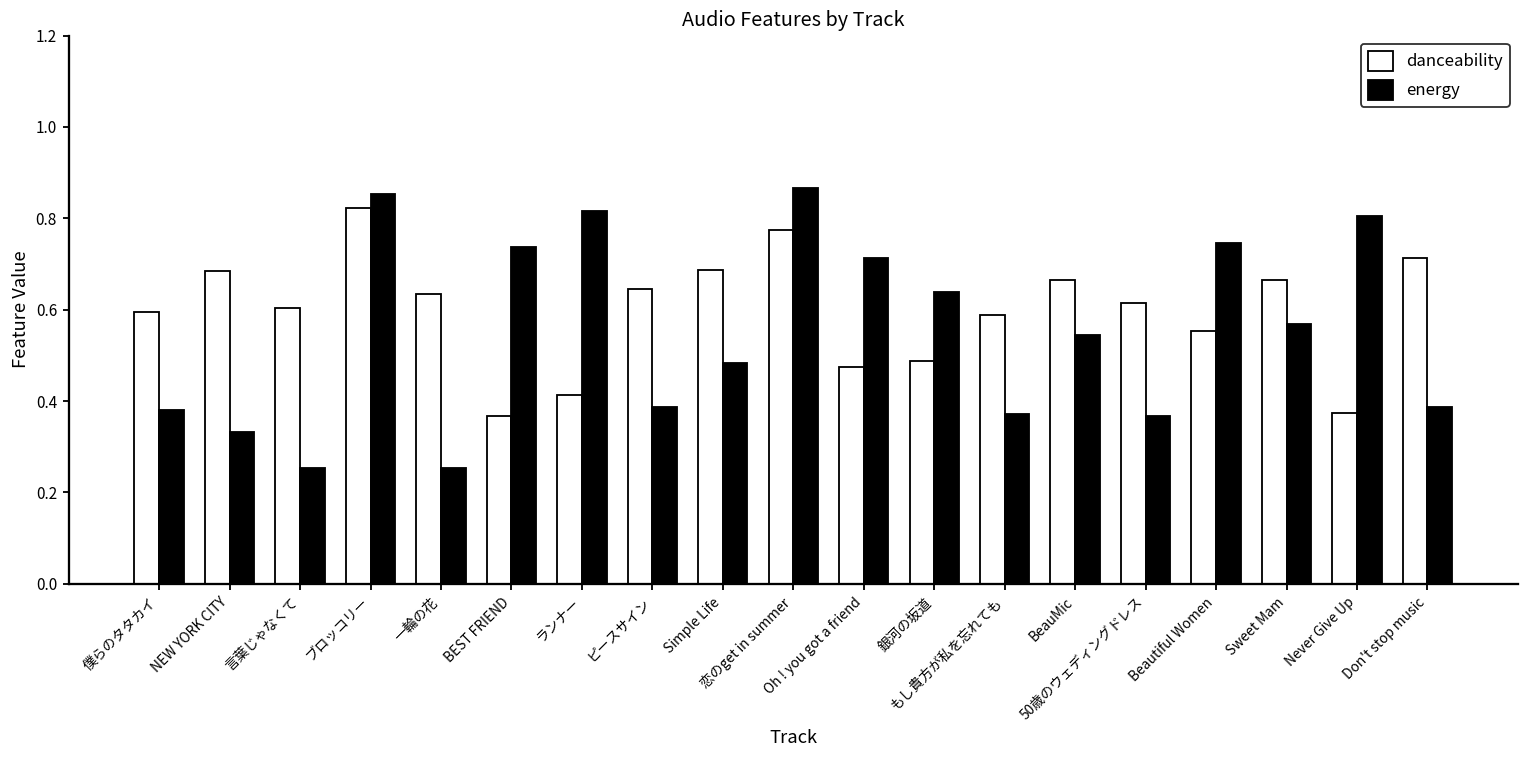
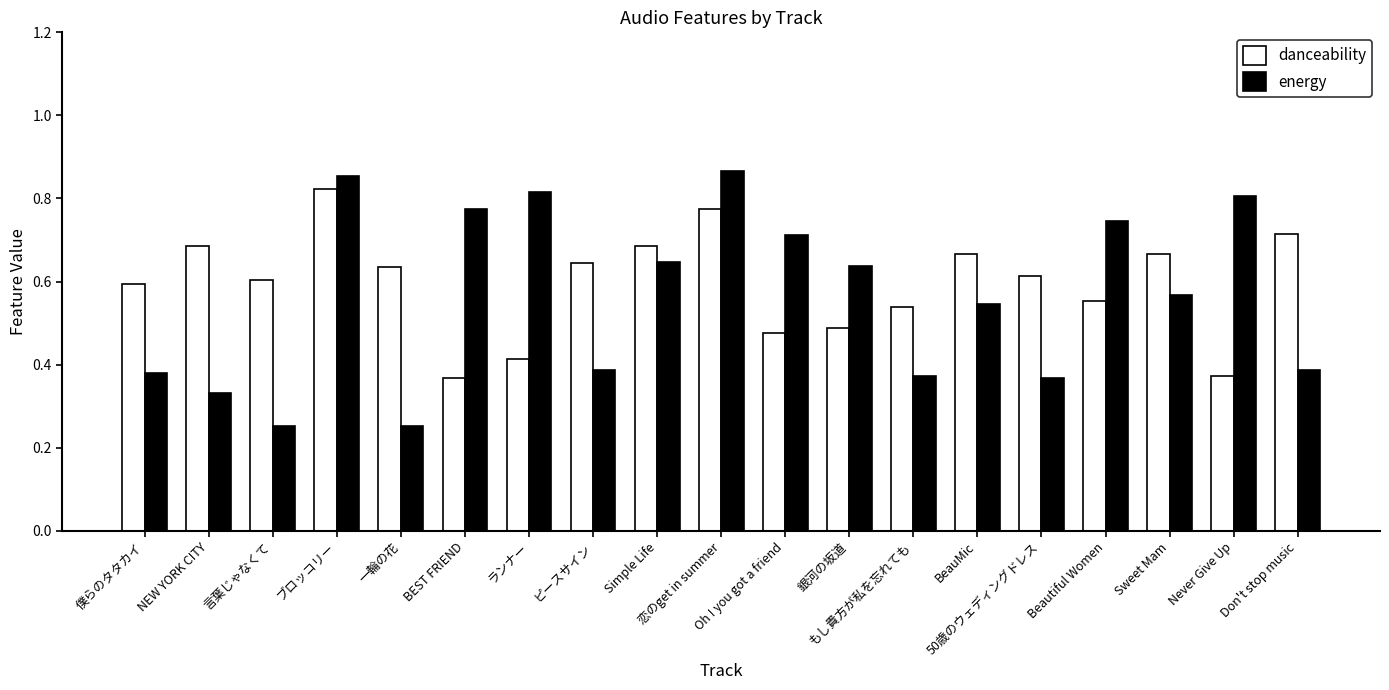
energy, BEST FRIEND: 0.74 -> 0.78
energy, Simple Life: 0.48 -> 0.65
danceability, もし貴方が私を忘れても: 0.59 -> 0.54
